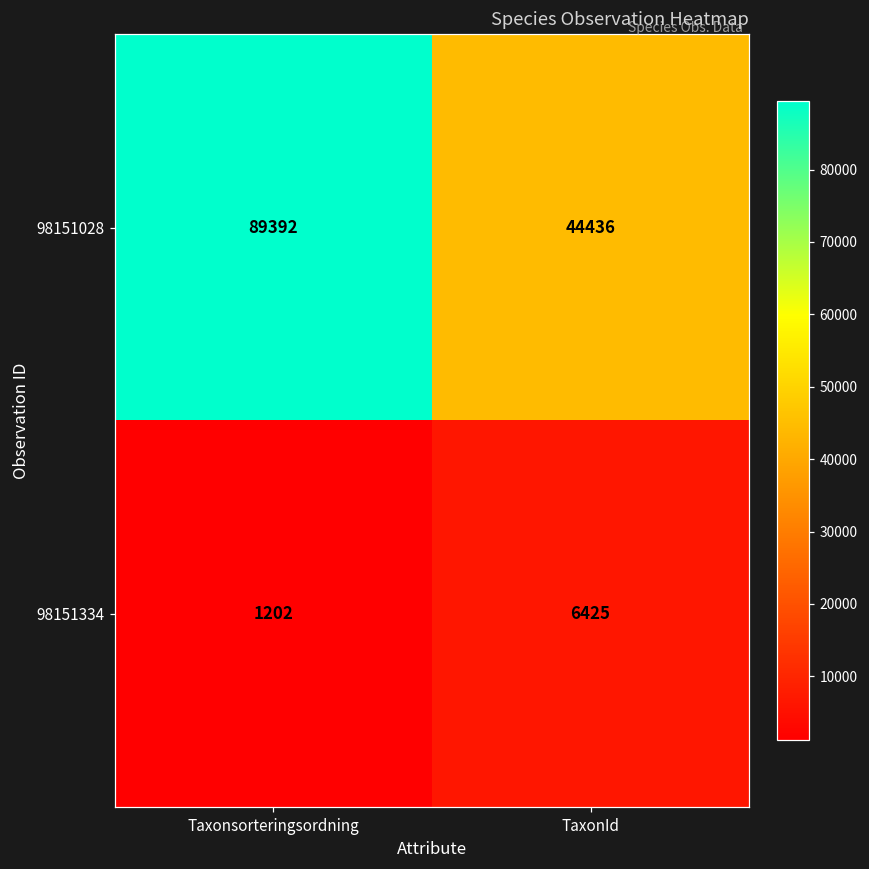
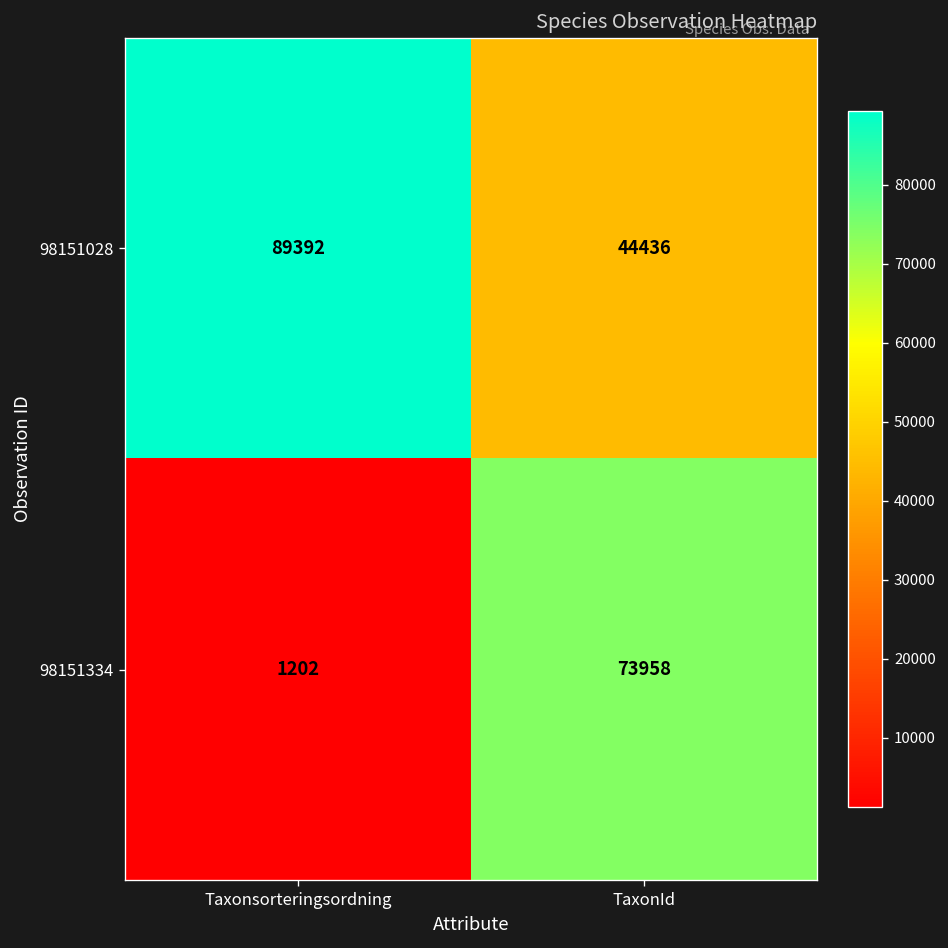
98151334, TaxonId: 6425 -> 73958
